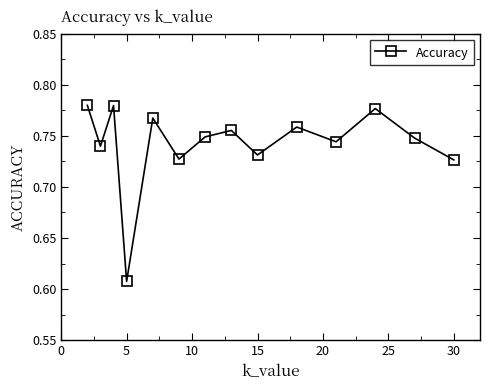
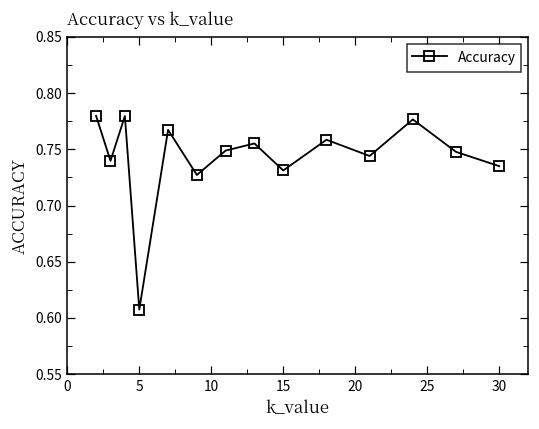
30: 0.726 -> 0.735
